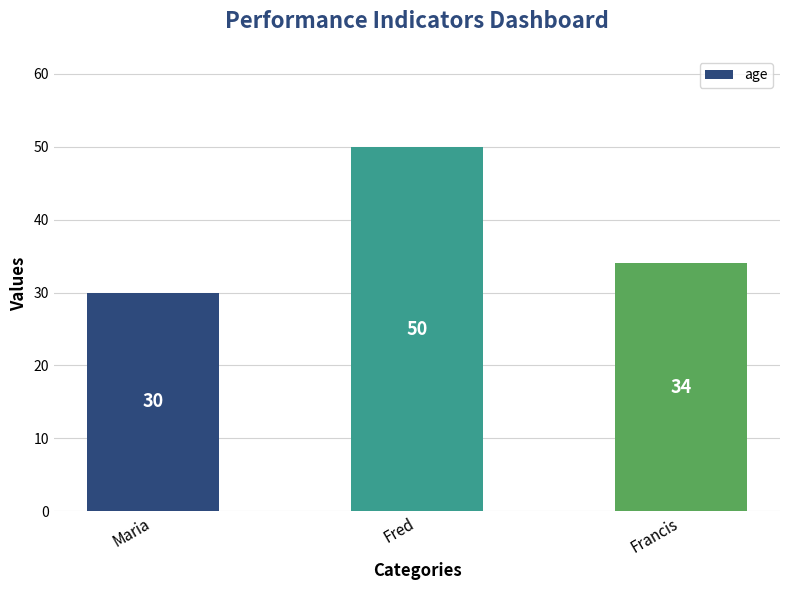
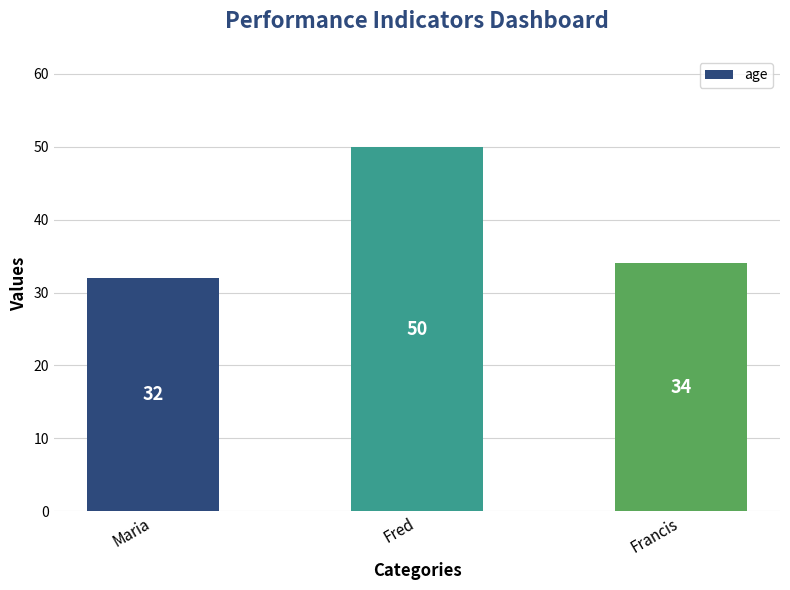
Maria: 30 -> 32
